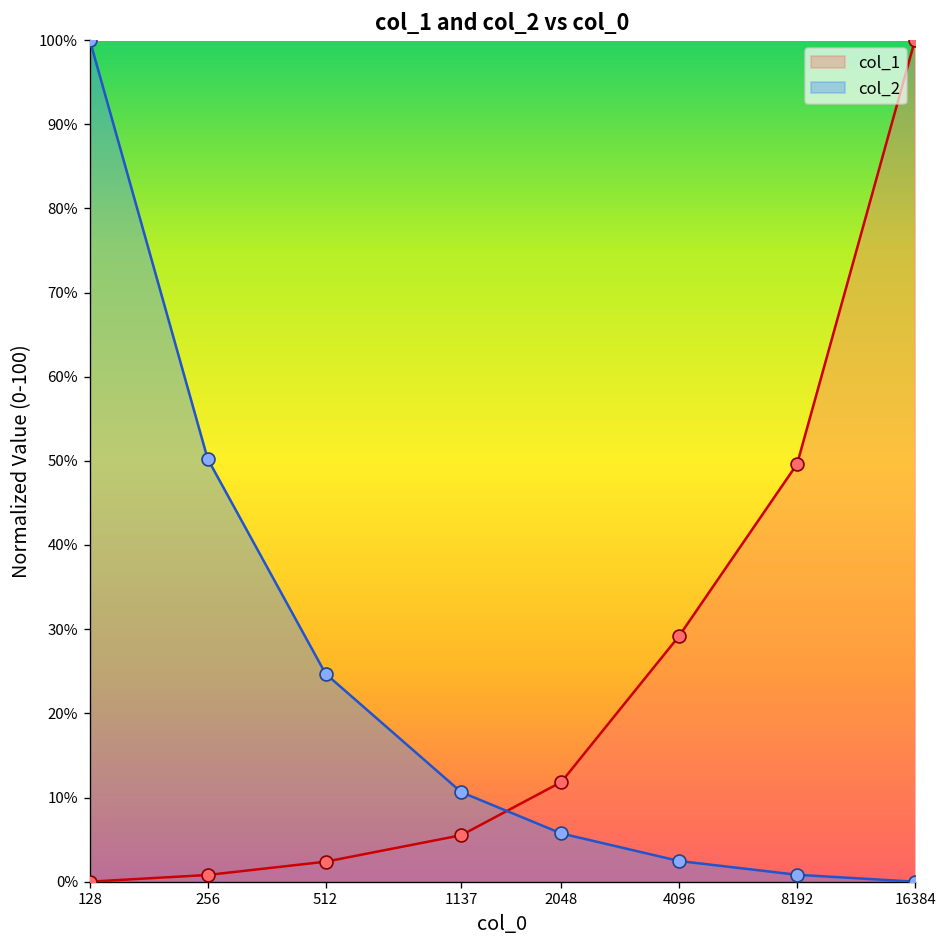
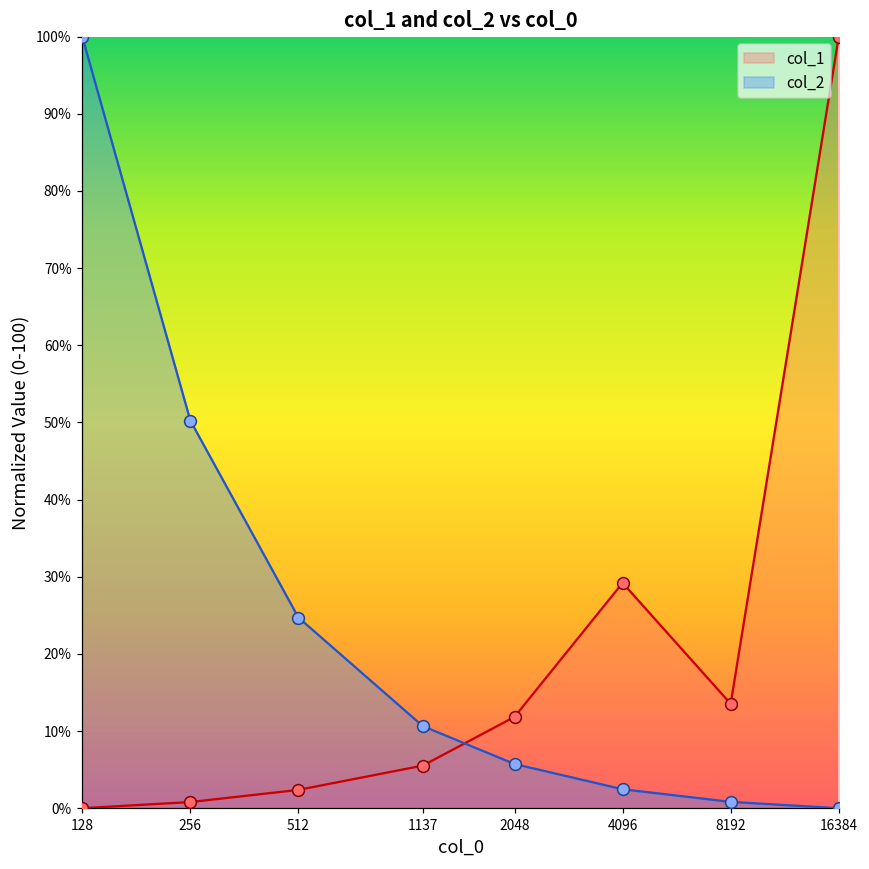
col_1, 8192: 50% -> 14%
